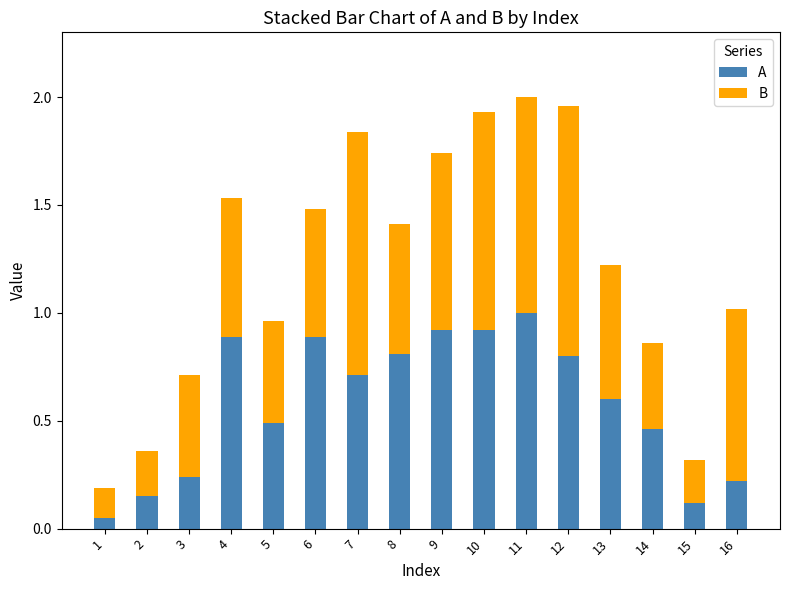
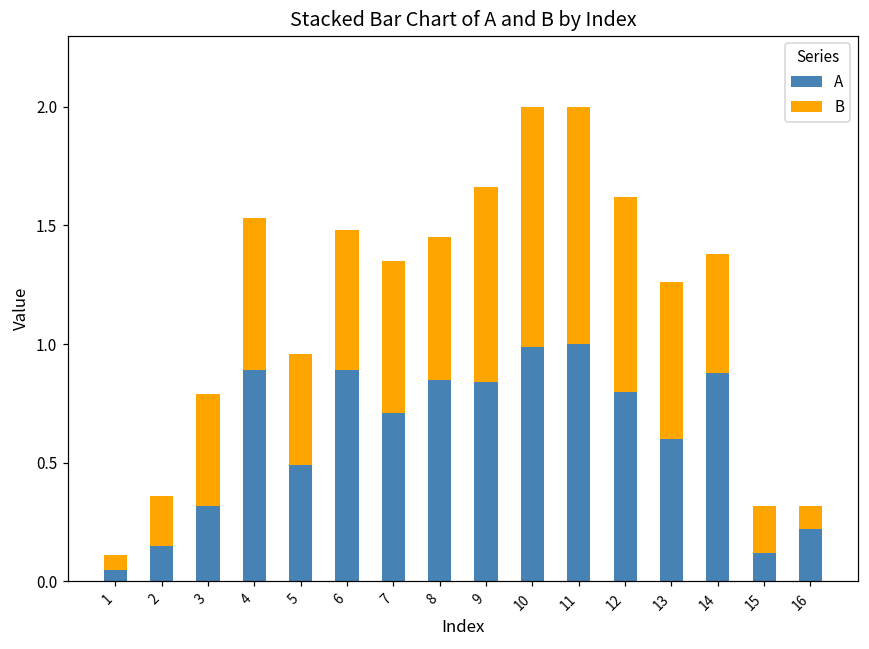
B, 1: 0.14 -> 0.06
A, 3: 0.24 -> 0.32
B, 7: 1.13 -> 0.64
A, 8: 0.81 -> 0.85
A, 9: 0.92 -> 0.84
A, 10: 0.92 -> 0.99
B, 12: 1.16 -> 0.82
B, 13: 0.62 -> 0.66
A, 14: 0.46 -> 0.88
B, 14: 0.4 -> 0.5
B, 16: 0.8 -> 0.1
